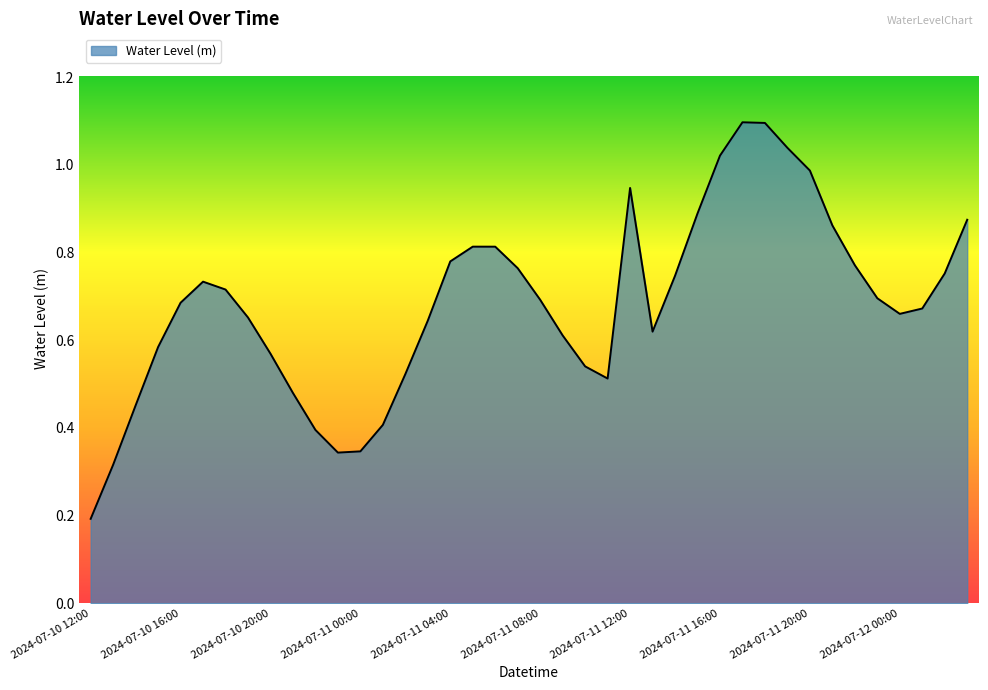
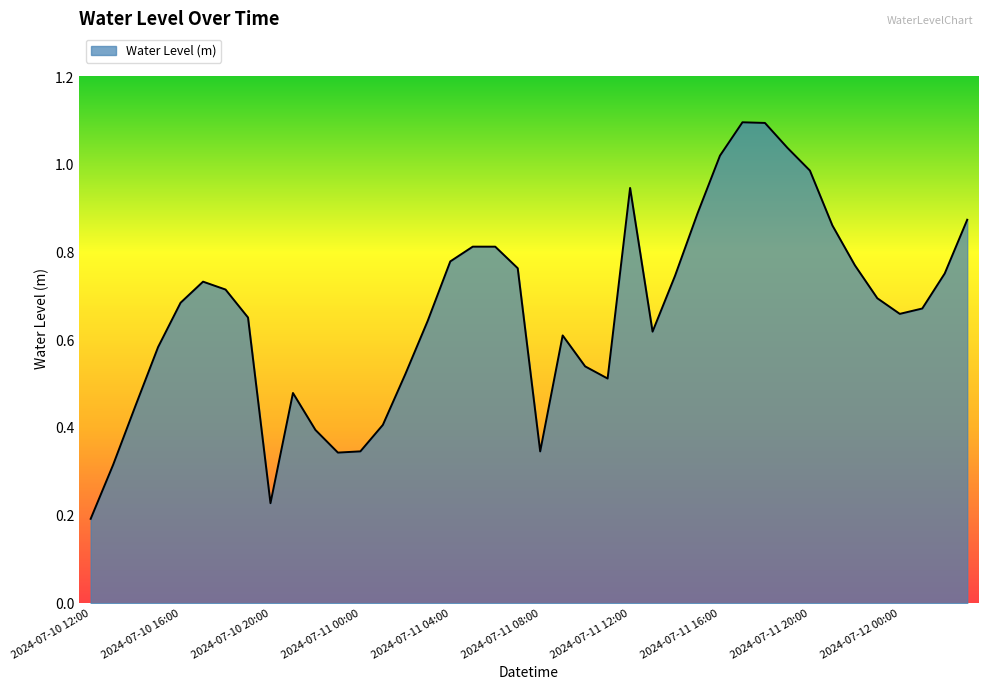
2024-07-10 20:00: 0.57 -> 0.23
2024-07-11 08:00: 0.69 -> 0.35
